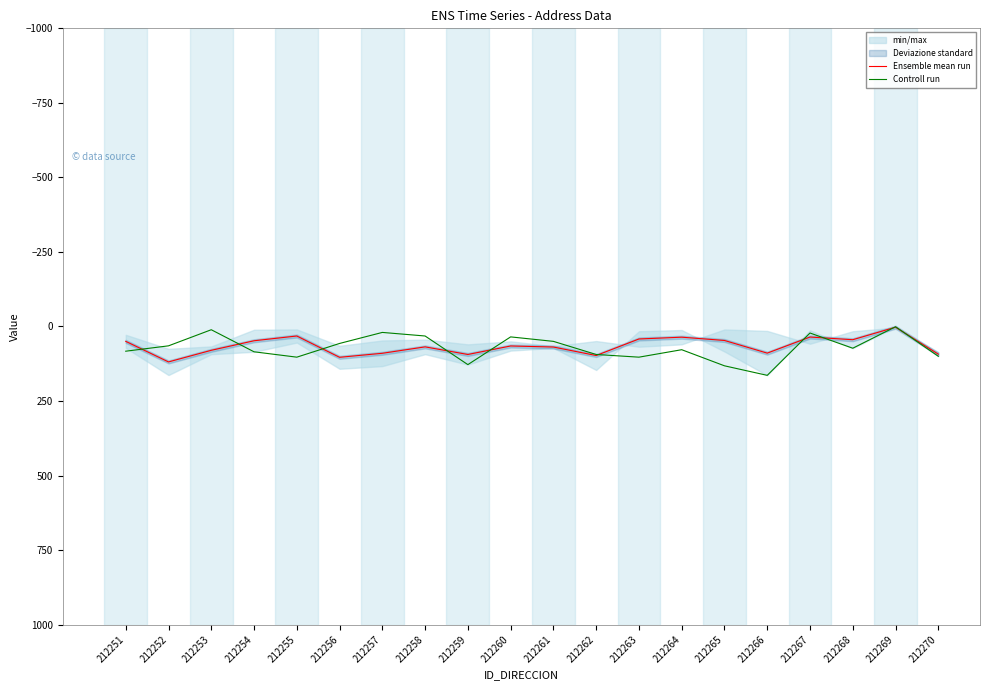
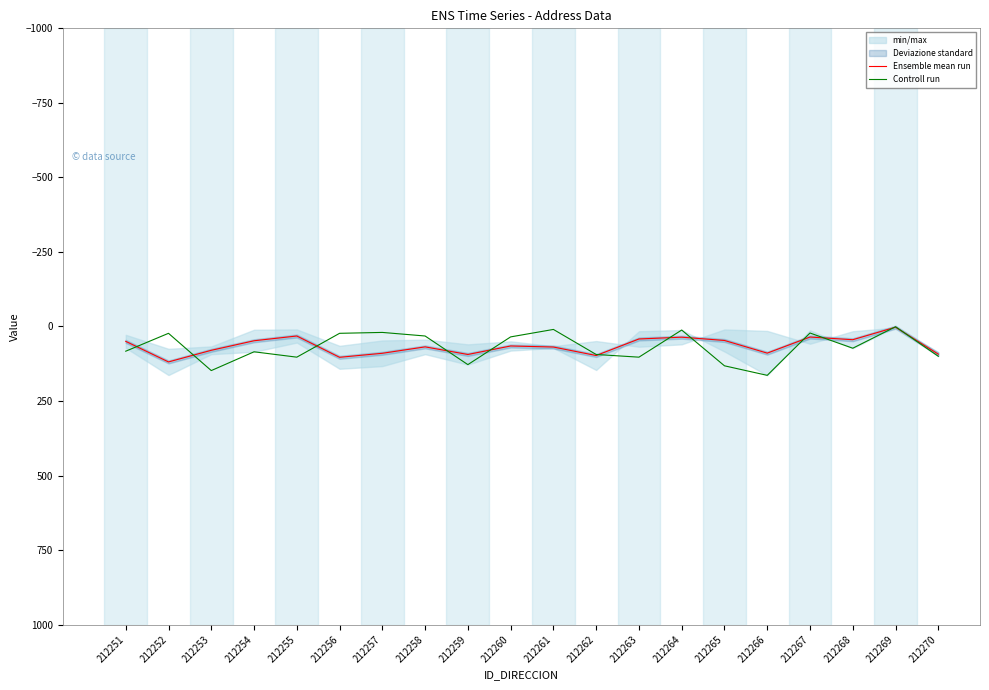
Controll run, 212252: 70 -> 20
Controll run, 212253: 10 -> 150
Controll run, 212256: 60 -> 20
Controll run, 212261: 50 -> 10
Controll run, 212264: 80 -> 10
